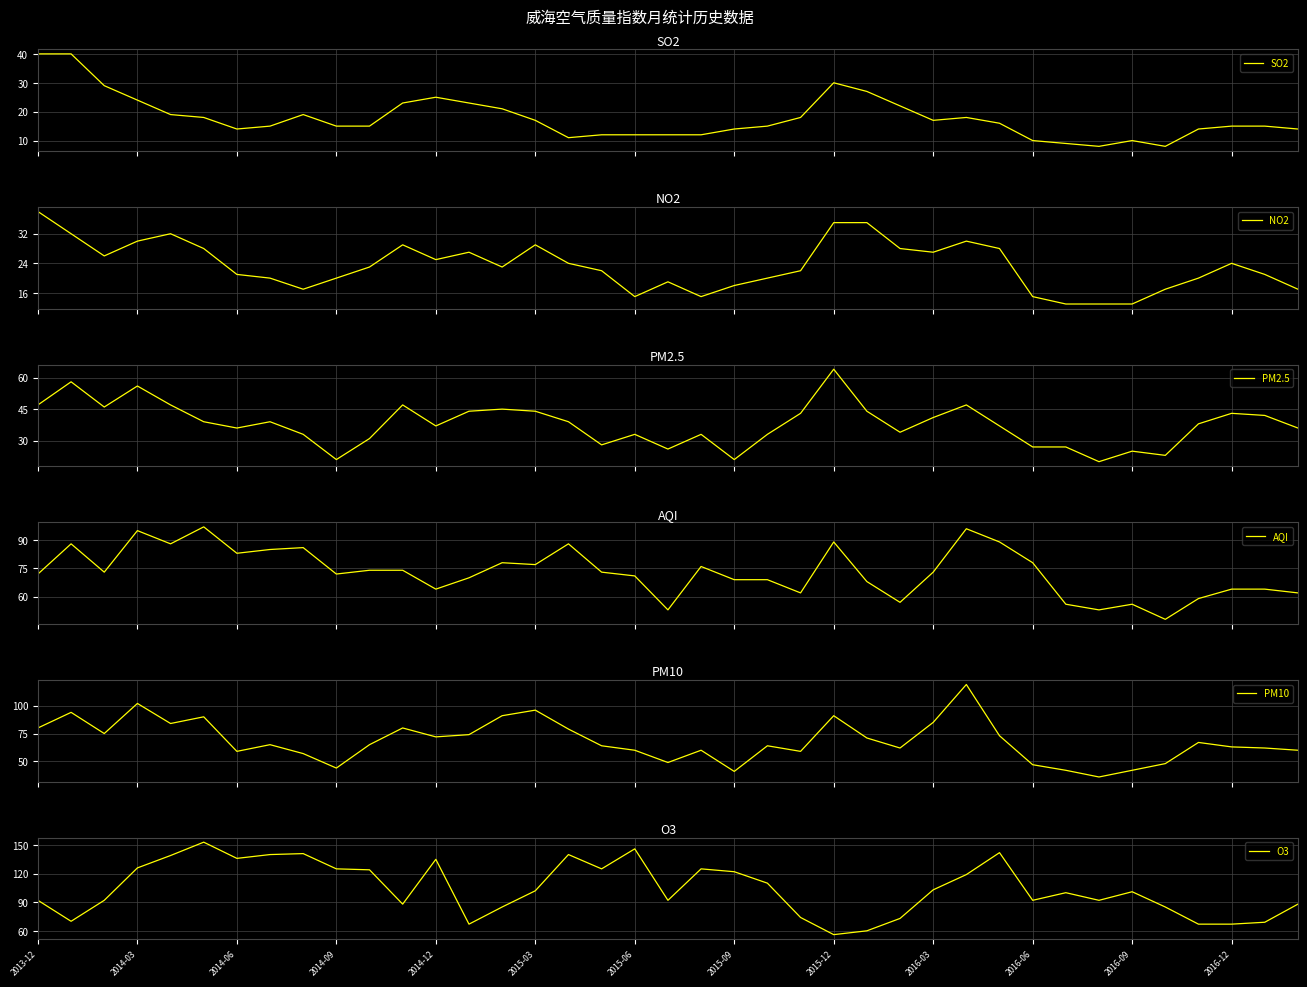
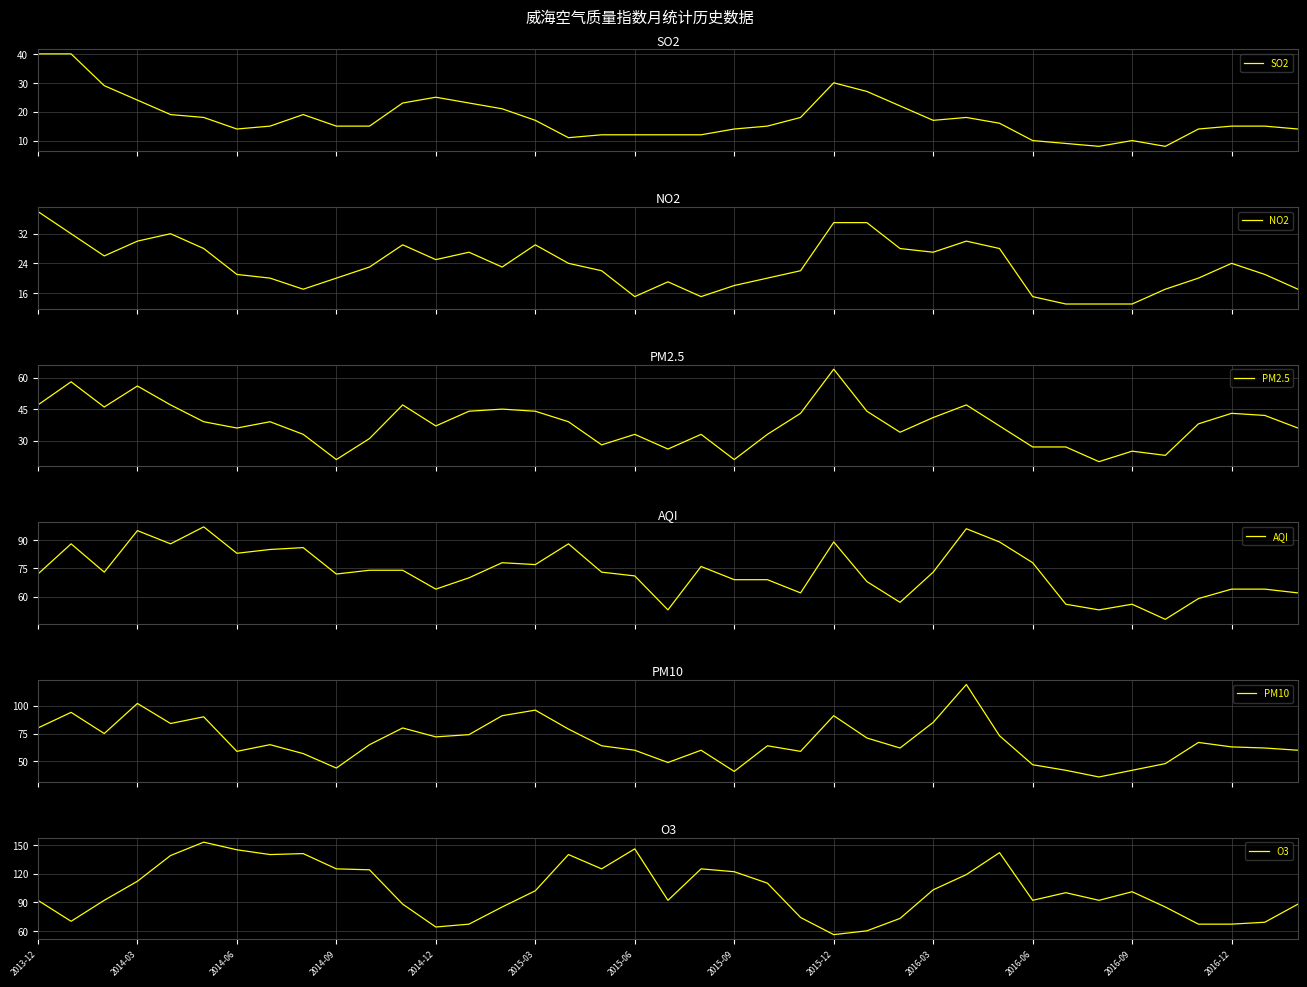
O3, 2014-03: 130 -> 110
O3, 2014-06: 140 -> 150
O3, 2014-12: 140 -> 60
